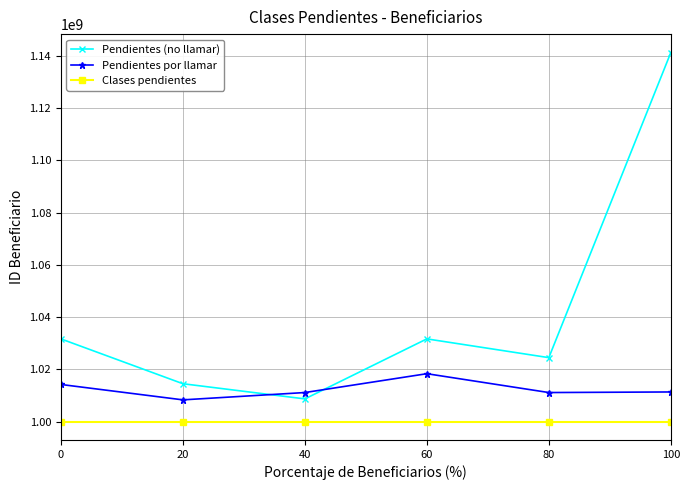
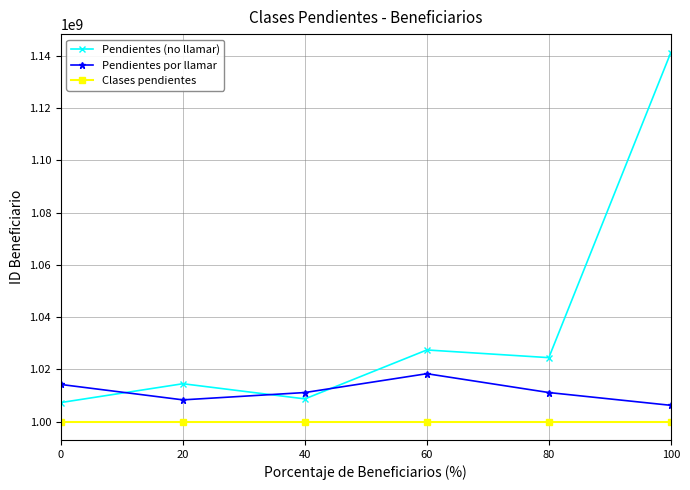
Pendientes (no llamar), 0: 1032000000 -> 1007000000
Pendientes (no llamar), 60: 1032000000 -> 1027000000
Pendientes por llamar, 100: 1011000000 -> 1006000000
